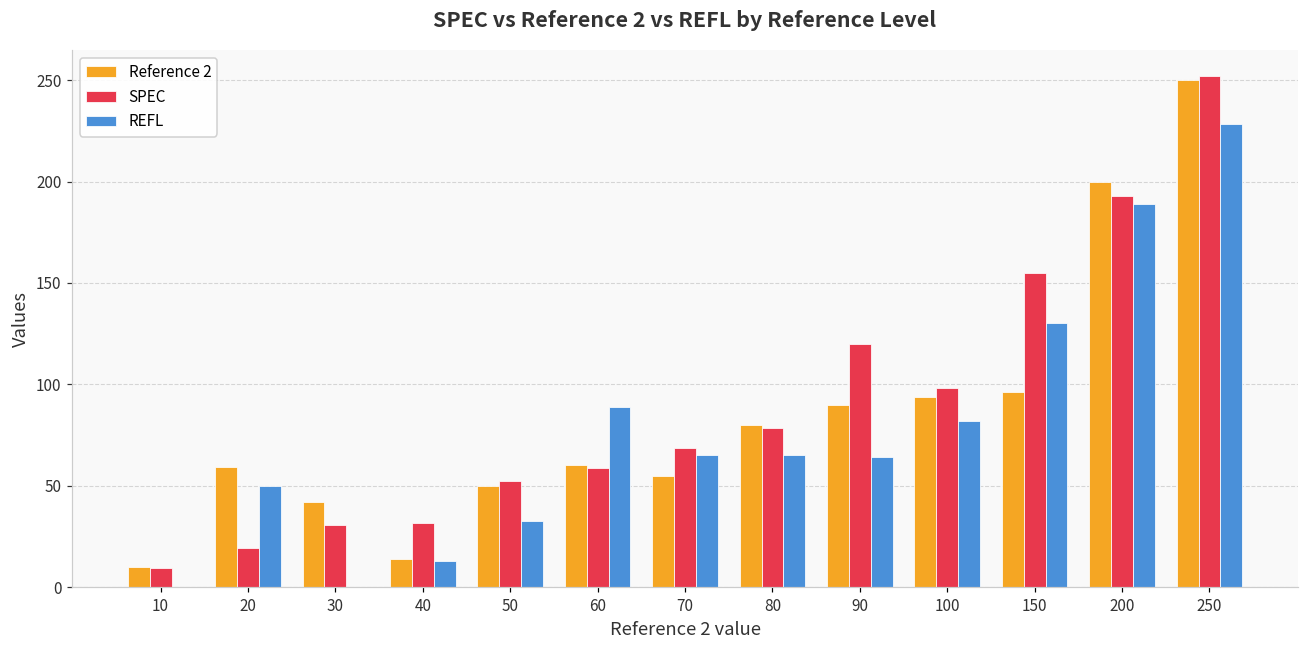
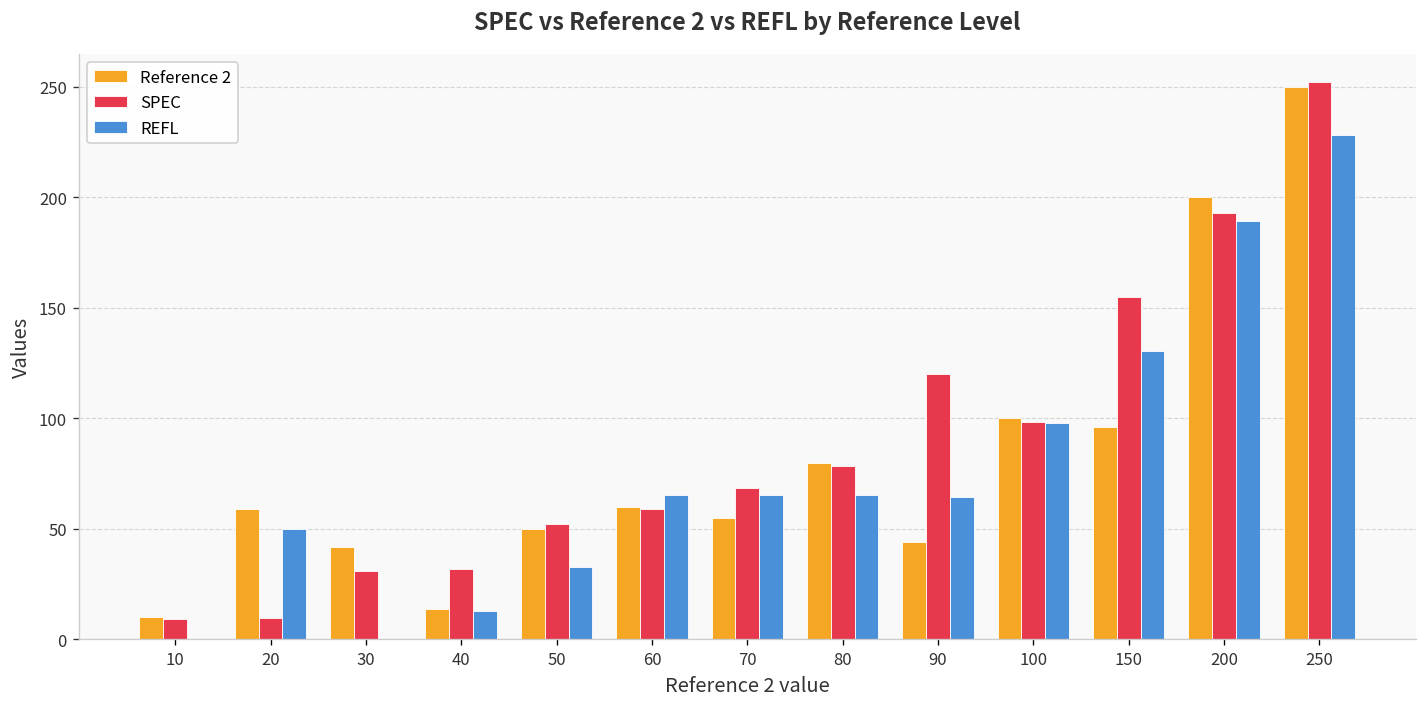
SPEC, 20: 19 -> 10
REFL, 60: 89 -> 65
Reference 2, 90: 90 -> 44
Reference 2, 100: 94 -> 100
REFL, 100: 82 -> 98
